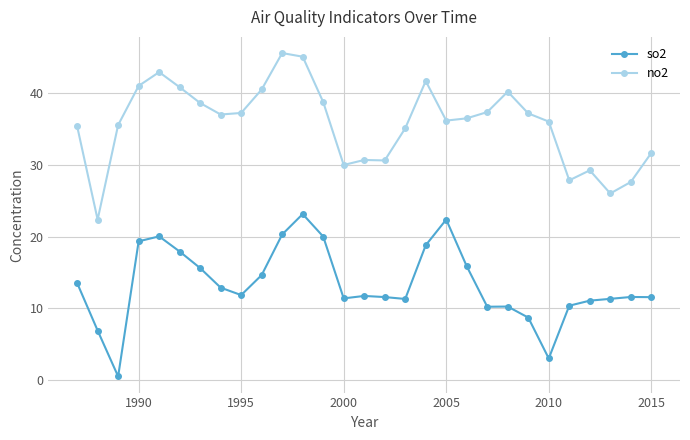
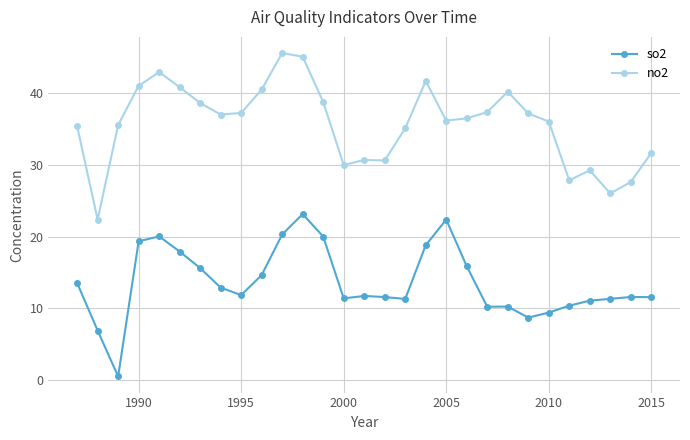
so2, 2010: 3 -> 9
